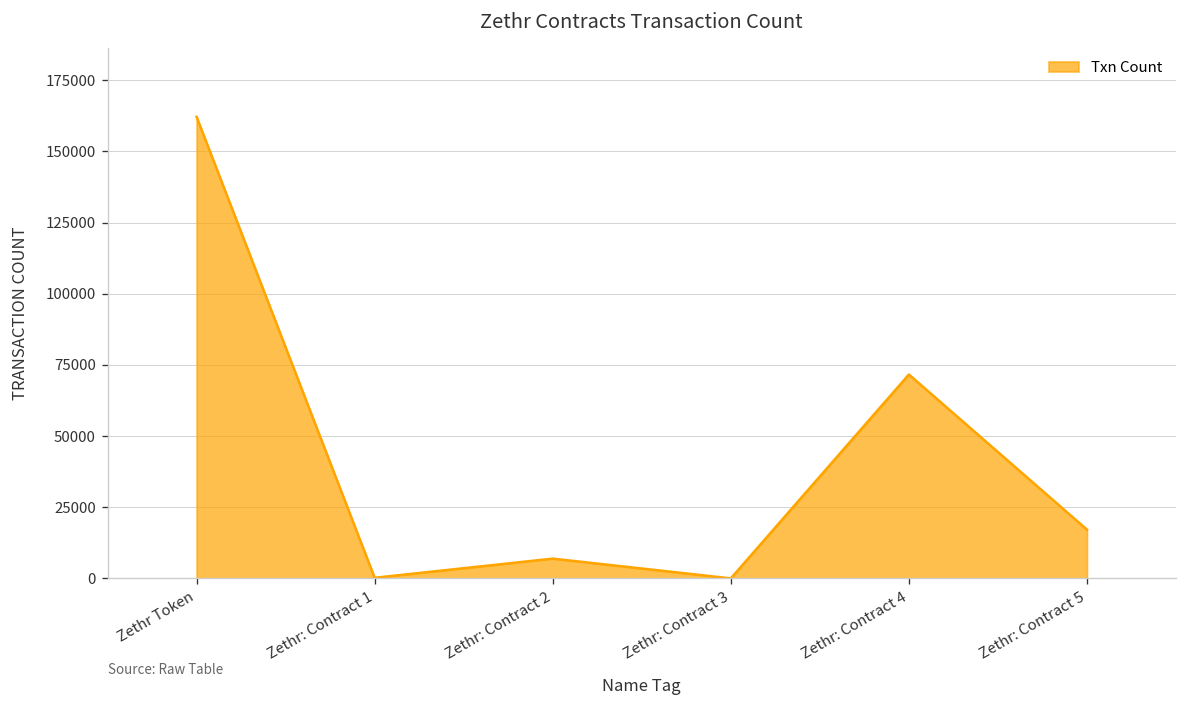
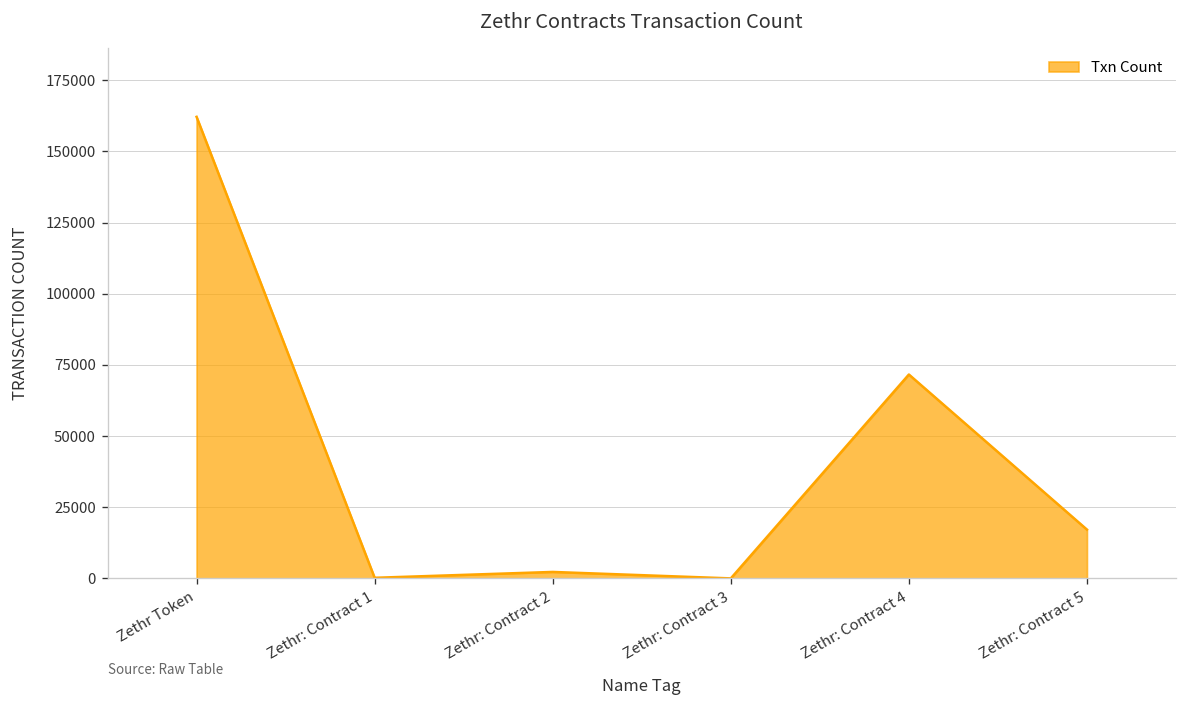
Zethr: Contract 2: 7000 -> 2000
